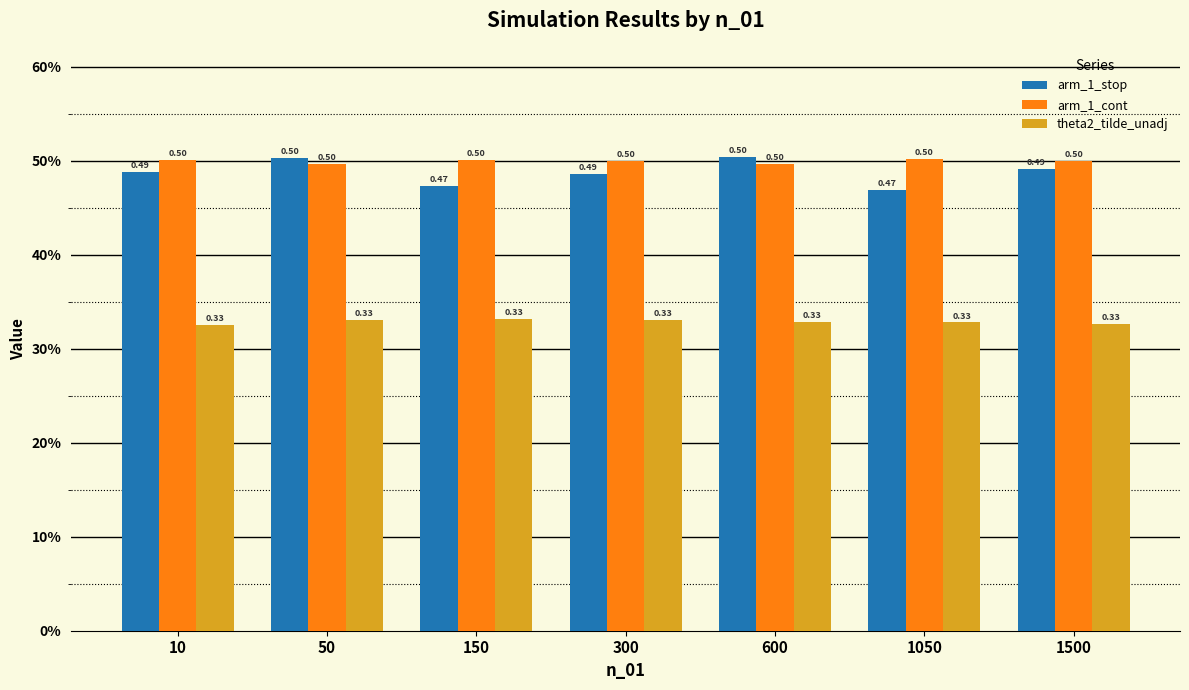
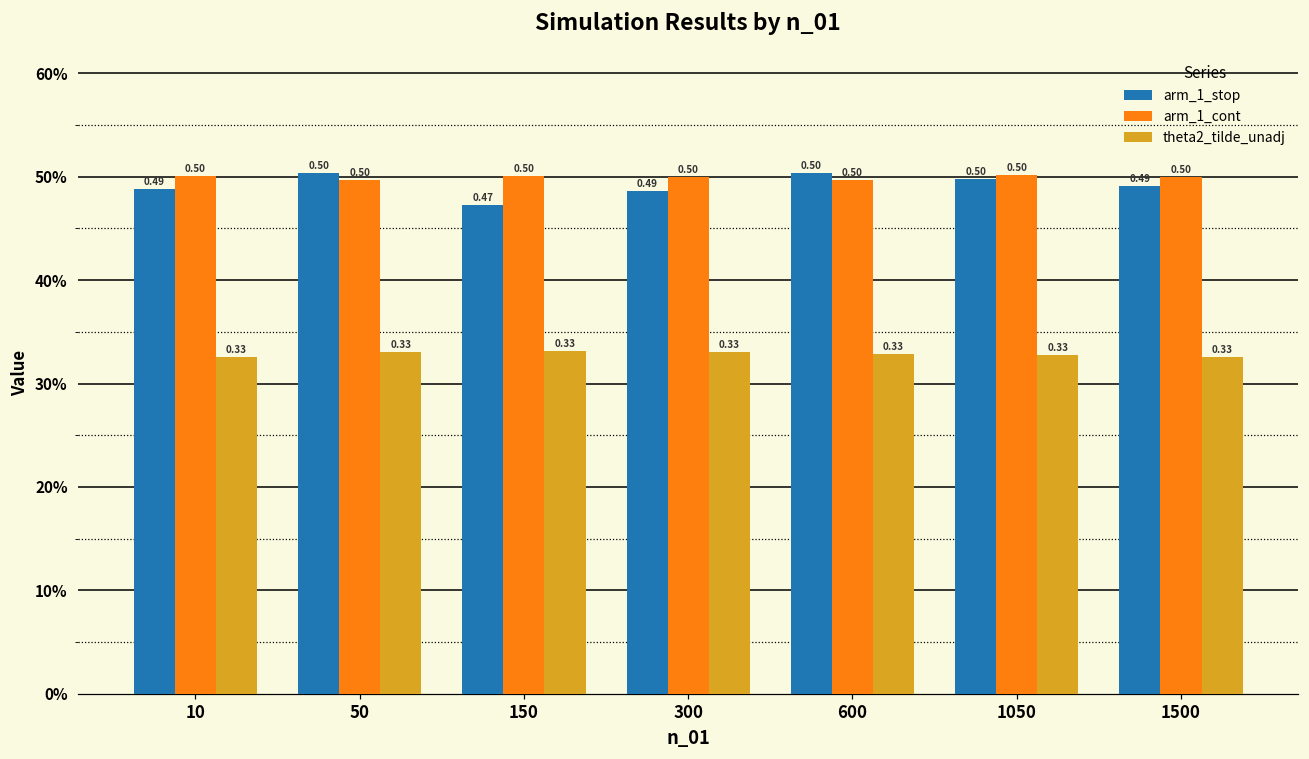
arm_1_stop, 1050: 0.47 -> 0.50
